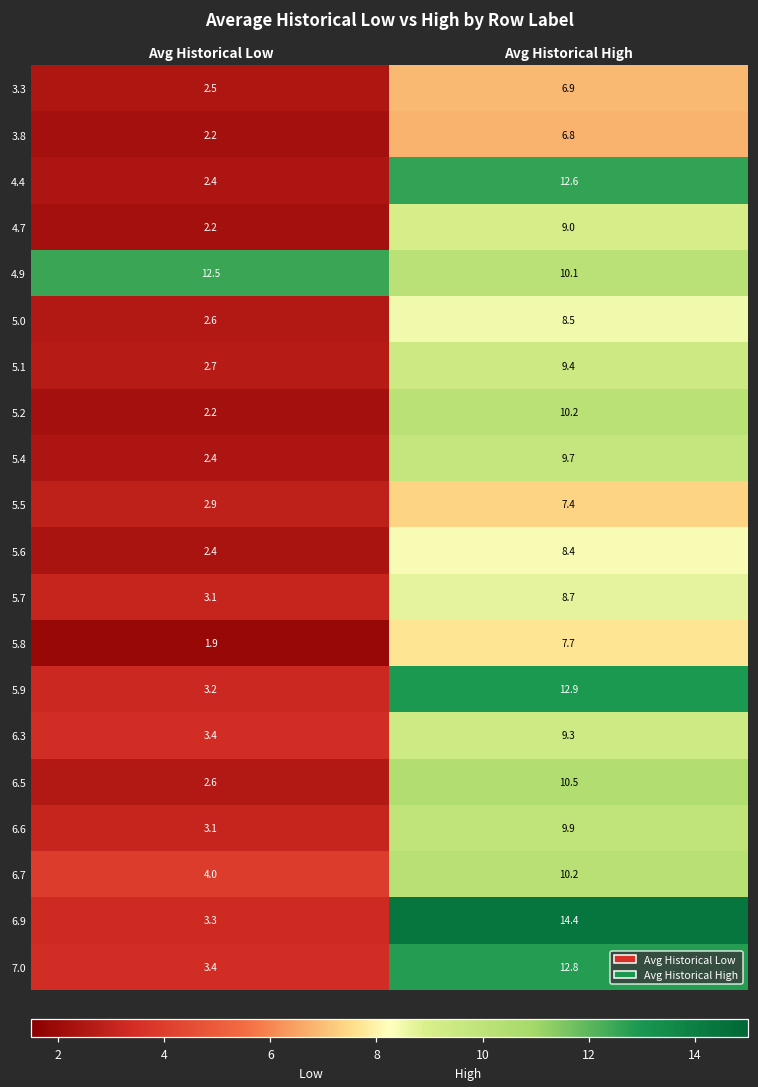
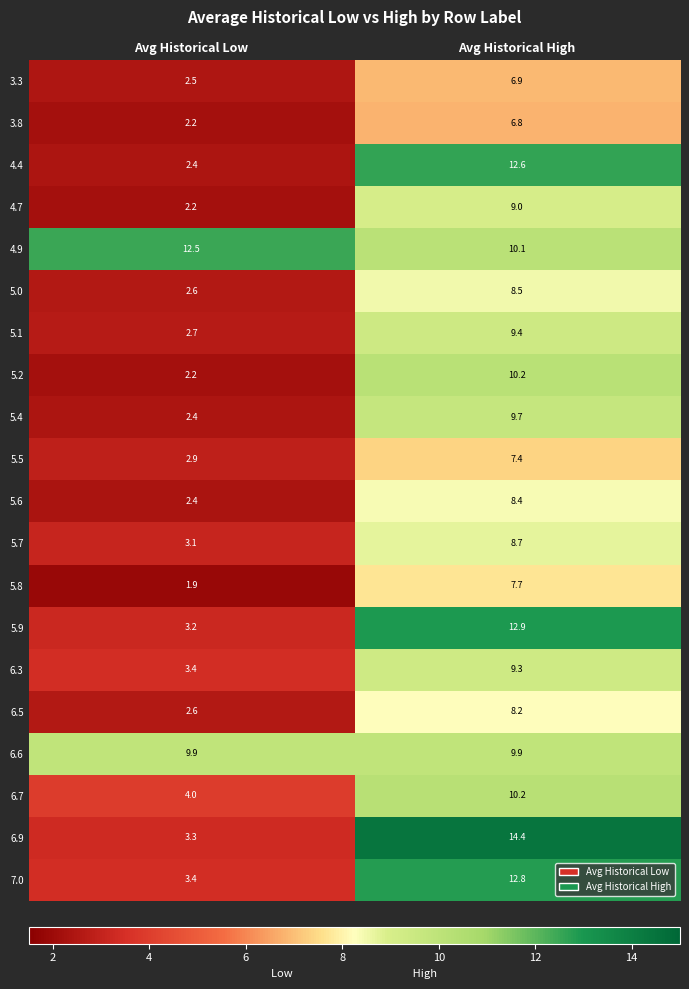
6.5, Avg Historical High: 10.5 -> 8.2
6.6, Avg Historical Low: 3.1 -> 9.9
